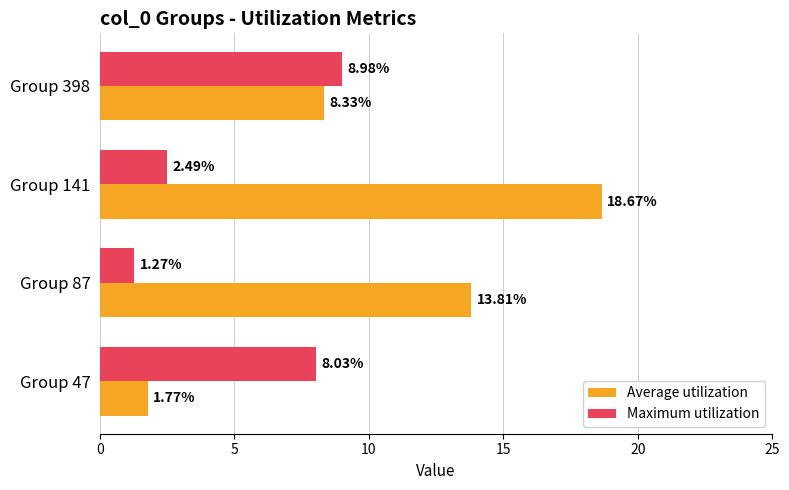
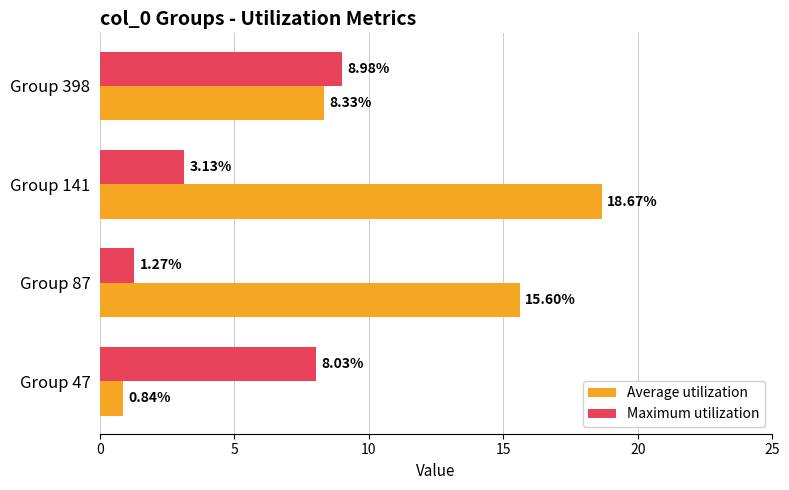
Maximum utilization, Group 141: 2.49% -> 3.13%
Average utilization, Group 87: 13.81% -> 15.60%
Average utilization, Group 47: 1.77% -> 0.84%
